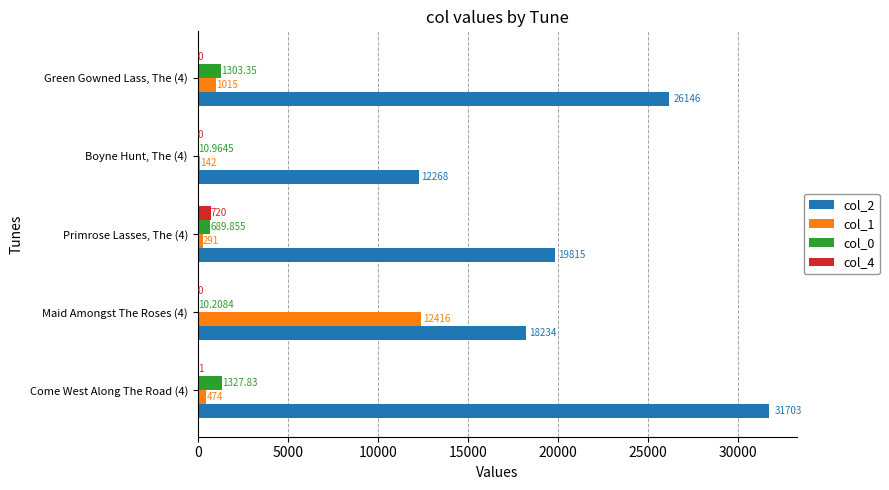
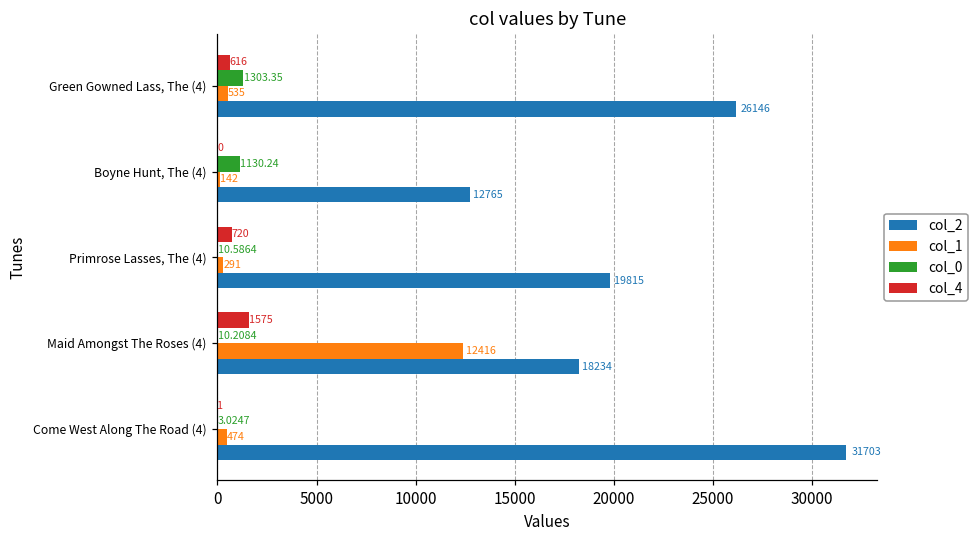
col_4, Green Gowned Lass, The (4): 0 -> 616
col_1, Green Gowned Lass, The (4): 1015 -> 535
col_0, Boyne Hunt, The (4): 10.9645 -> 1130.24
col_2, Boyne Hunt, The (4): 12268 -> 12765
col_0, Primrose Lasses, The (4): 689.855 -> 10.5864
col_4, Maid Amongst The Roses (4): 0 -> 1575
col_0, Come West Along The Road (4): 1327.83 -> 3.0247
